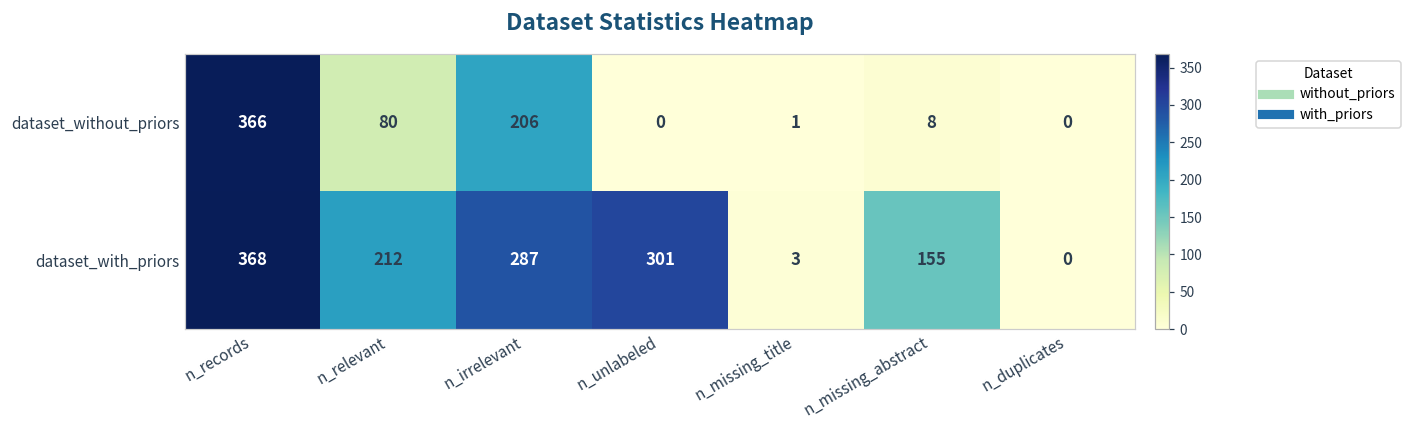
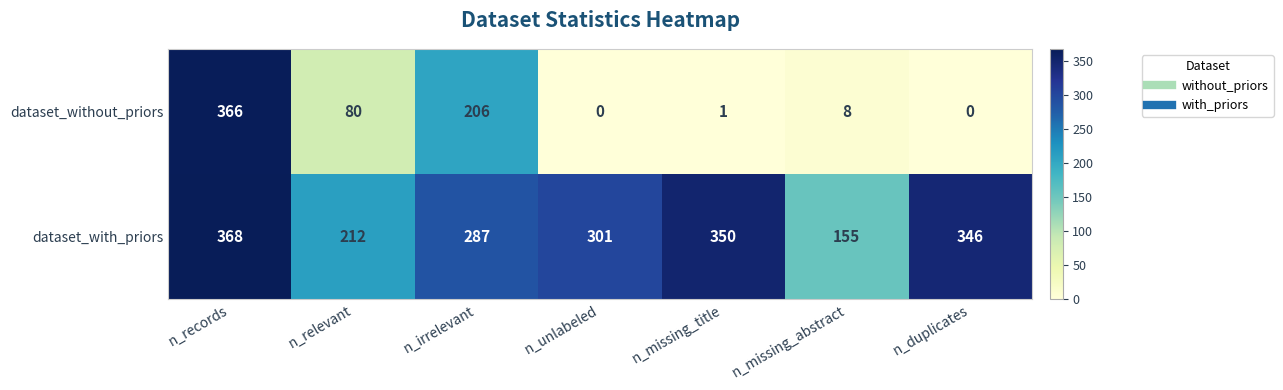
dataset_with_priors, n_missing_title: 3 -> 350
dataset_with_priors, n_duplicates: 0 -> 346
